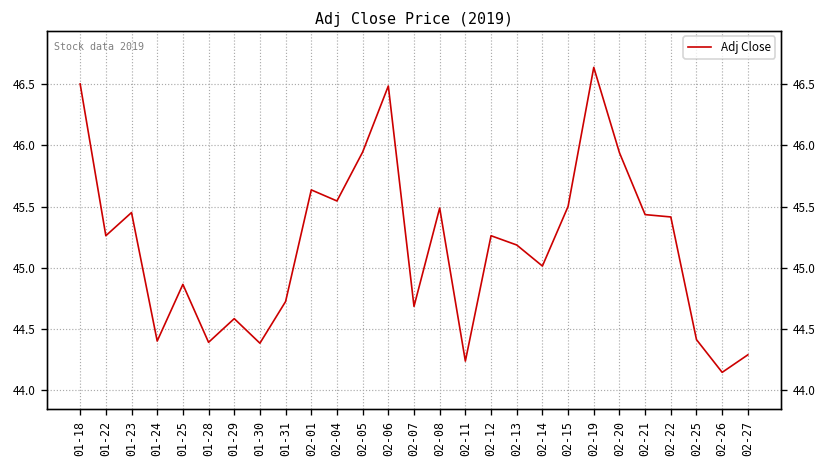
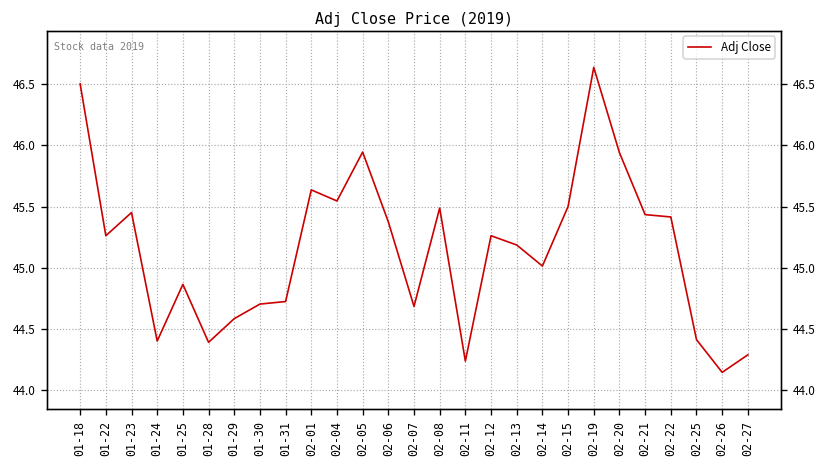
01-30: 44.38 -> 44.70
02-06: 46.48 -> 45.38
